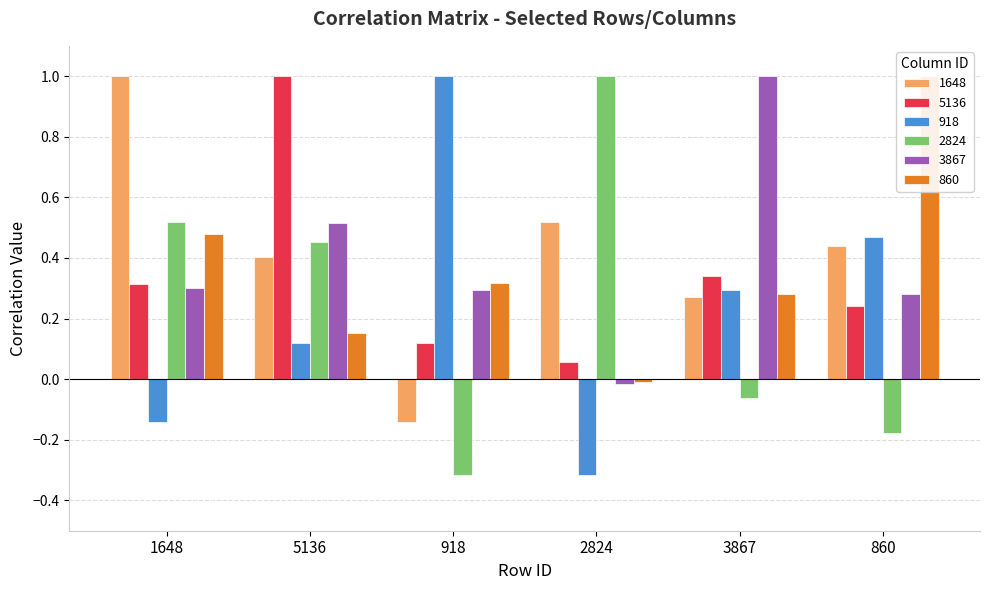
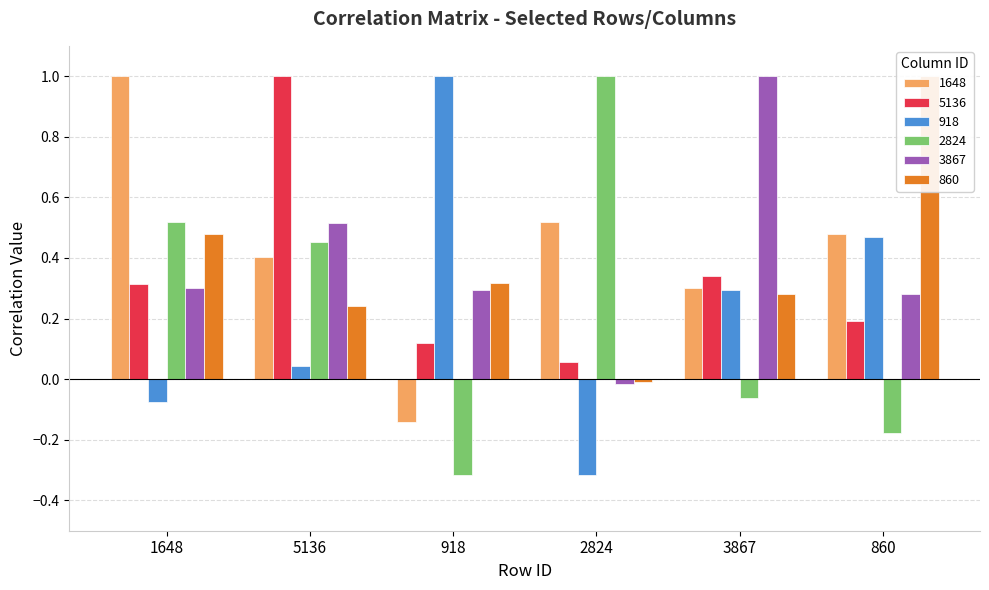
918, 1648: -0.14 -> -0.08
918, 5136: 0.12 -> 0.04
860, 5136: 0.15 -> 0.24
1648, 3867: 0.27 -> 0.30
1648, 860: 0.44 -> 0.48
5136, 860: 0.24 -> 0.19
